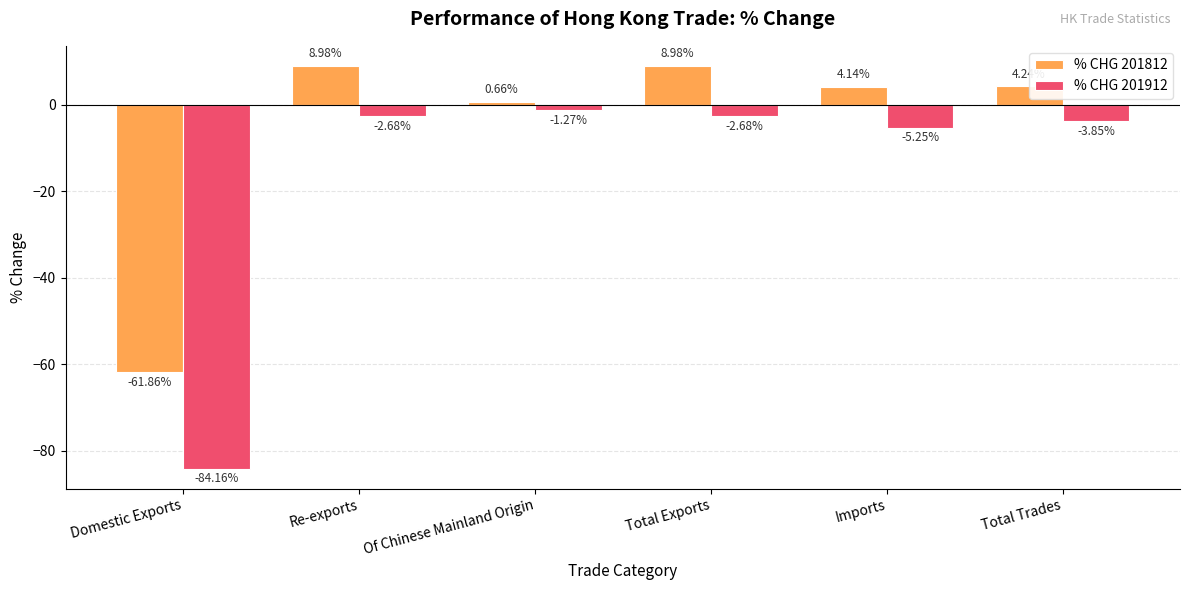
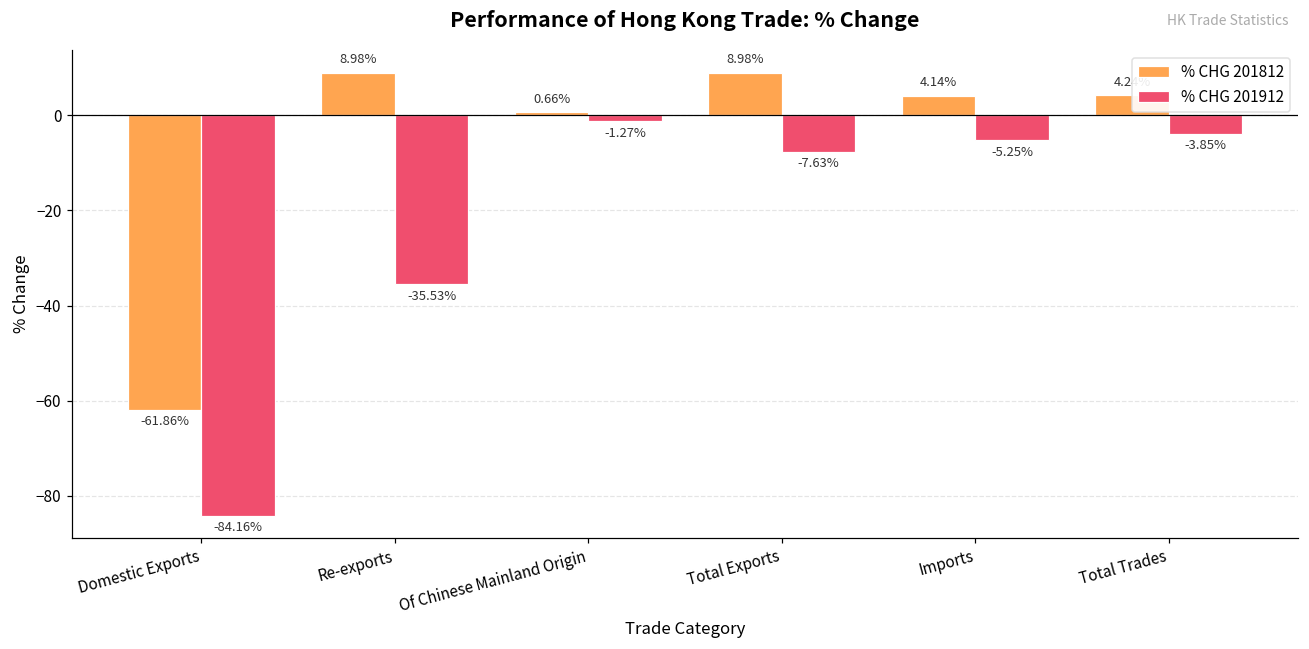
% CHG 201912, Re-exports: -2.68% -> -35.53%
% CHG 201912, Total Exports: -2.68% -> -7.63%
